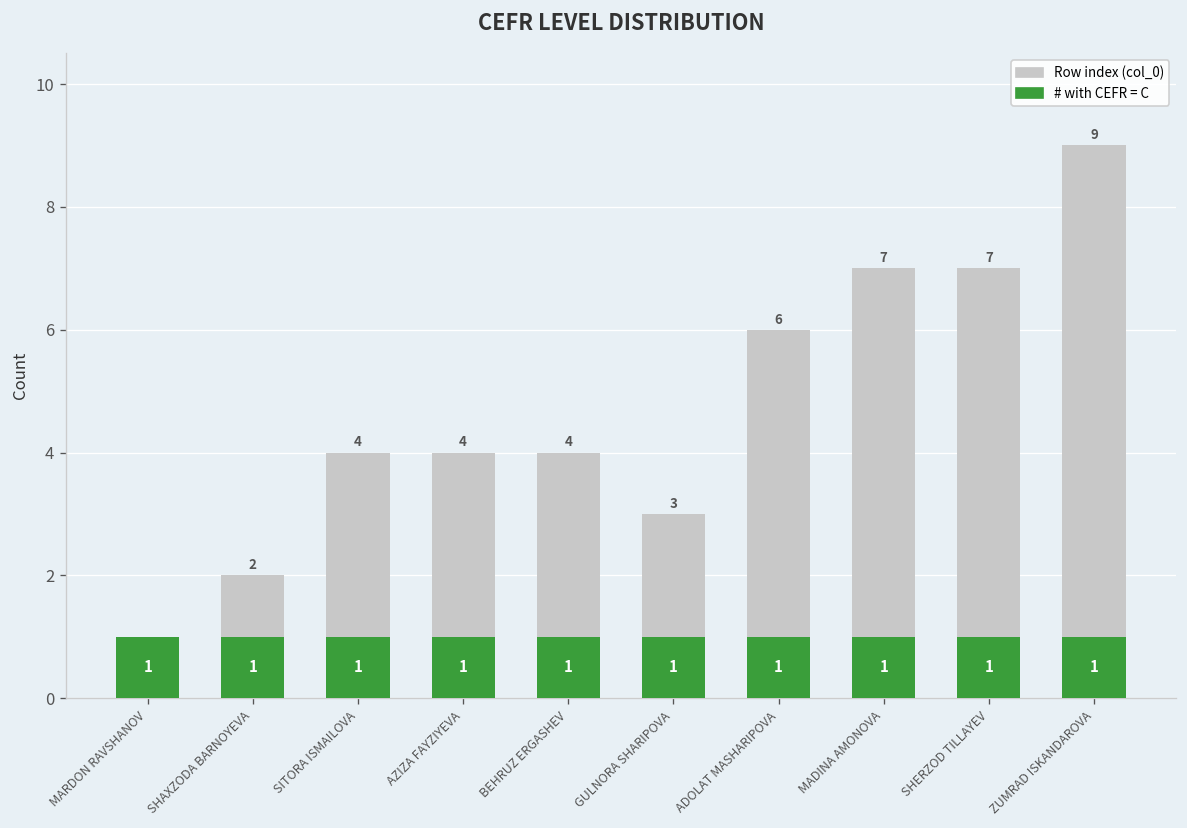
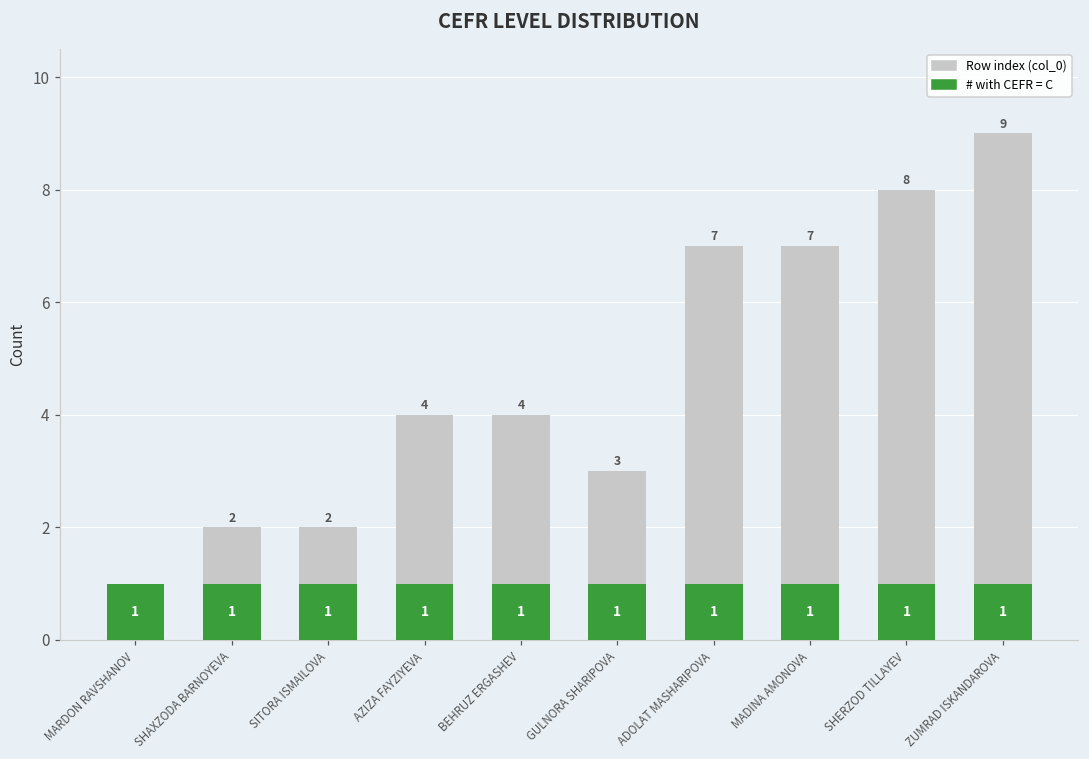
Row index (col_0), SITORA ISMAILOVA: 4 -> 2
Row index (col_0), ADOLAT MASHARIPOVA: 6 -> 7
Row index (col_0), SHERZOD TILLAYEV: 7 -> 8
